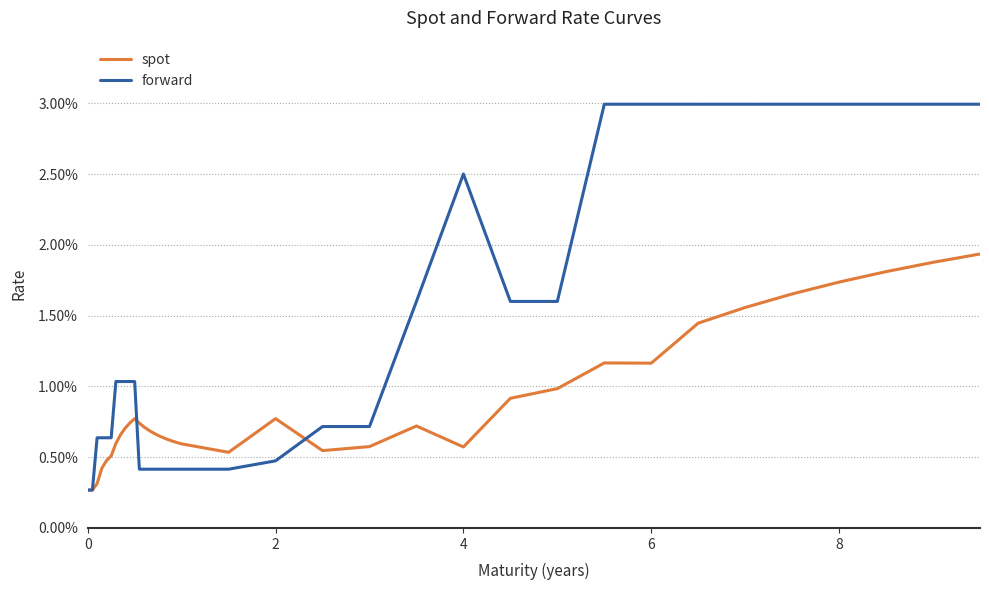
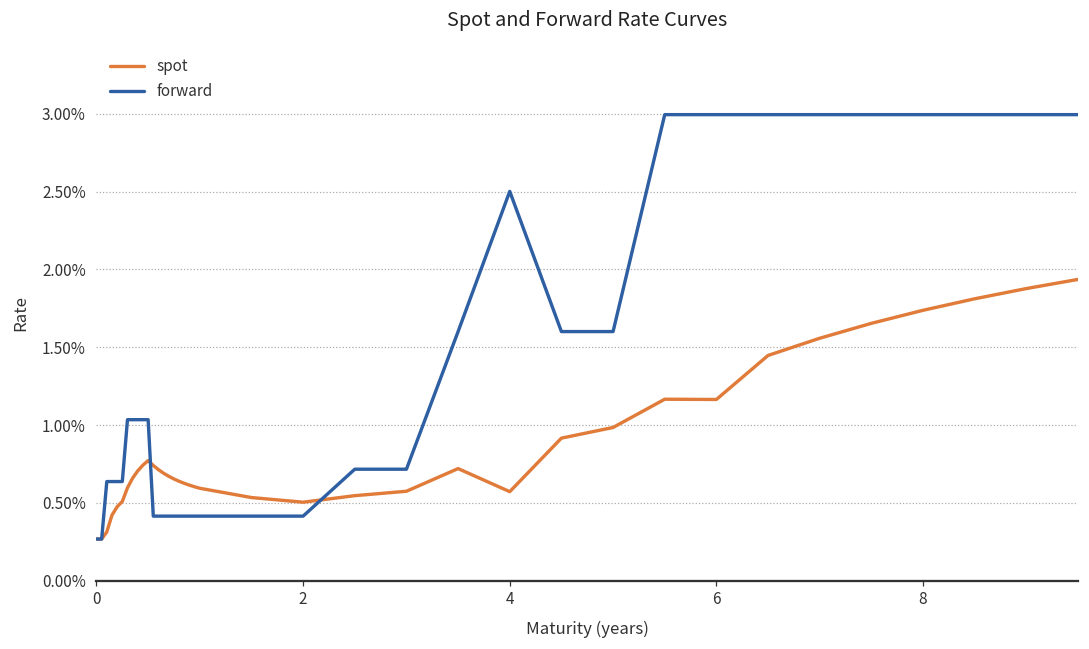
spot, 2: 0.77% -> 0.50%
forward, 2: 0.47% -> 0.42%
